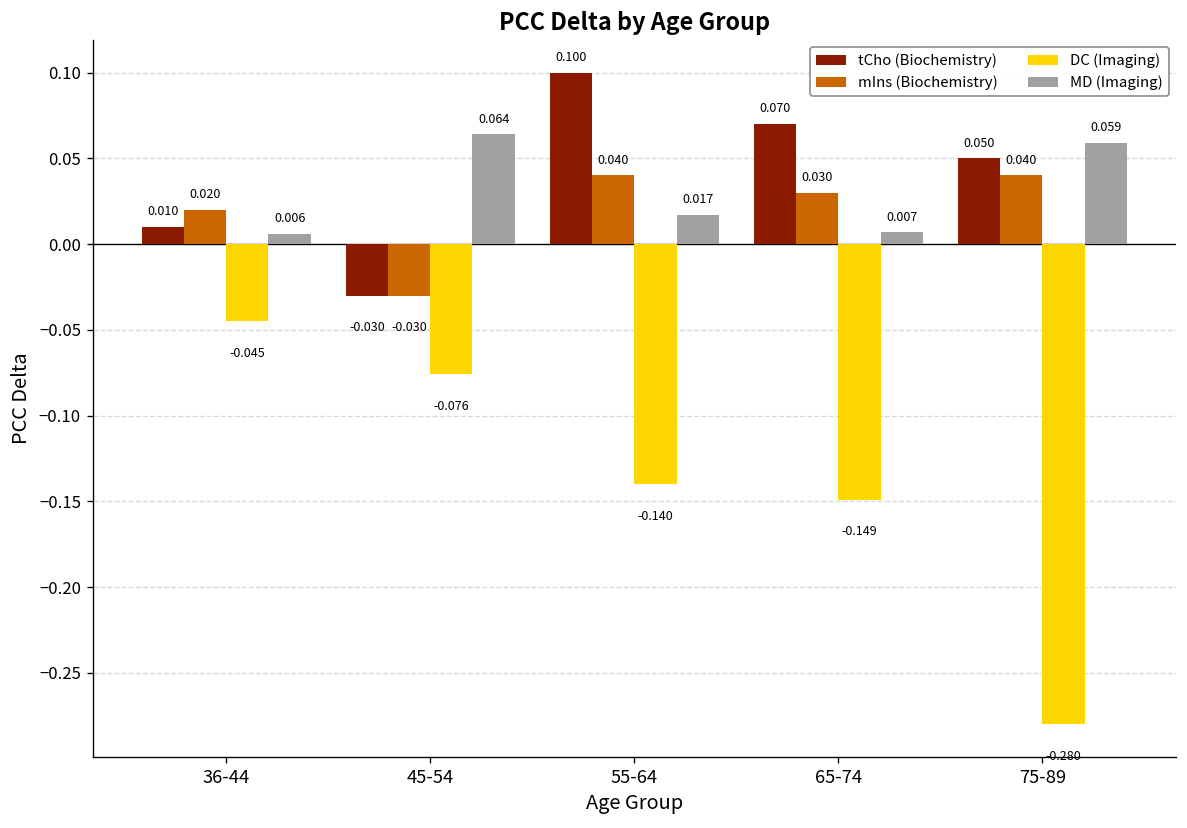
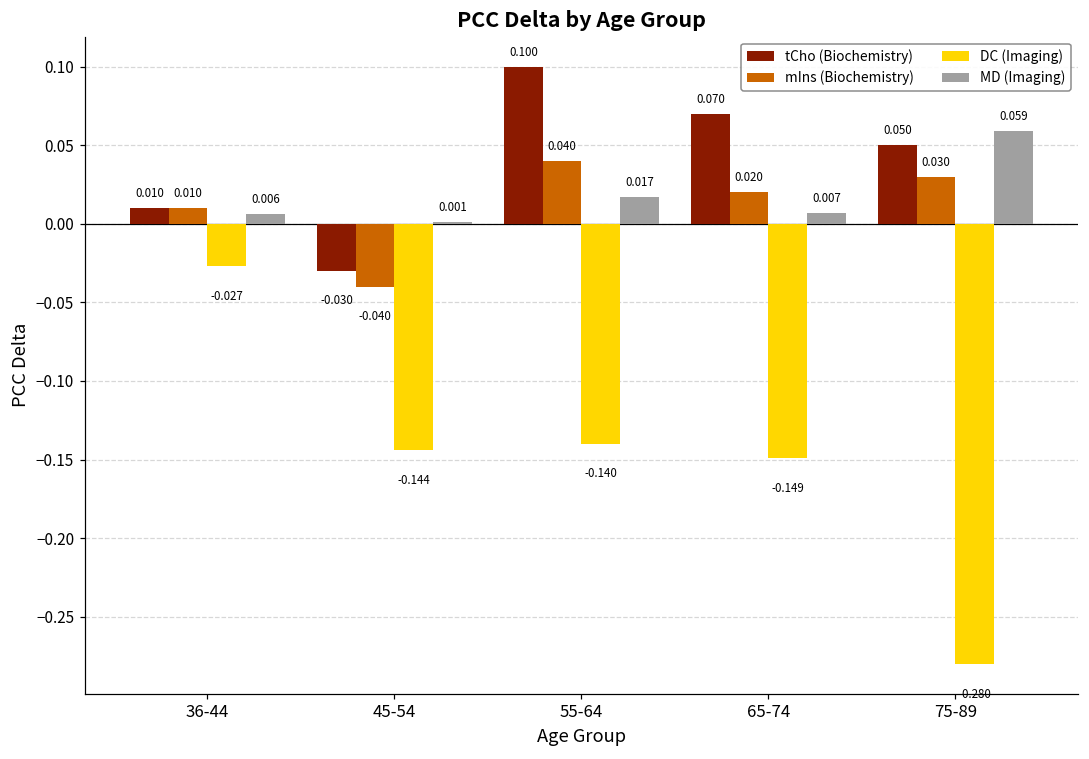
mIns (Biochemistry), 36-44: 0.020 -> 0.010
DC (Imaging), 36-44: -0.045 -> -0.027
mIns (Biochemistry), 45-54: -0.030 -> -0.040
DC (Imaging), 45-54: -0.076 -> -0.144
MD (Imaging), 45-54: 0.064 -> 0.001
mIns (Biochemistry), 65-74: 0.030 -> 0.020
mIns (Biochemistry), 75-89: 0.040 -> 0.030
